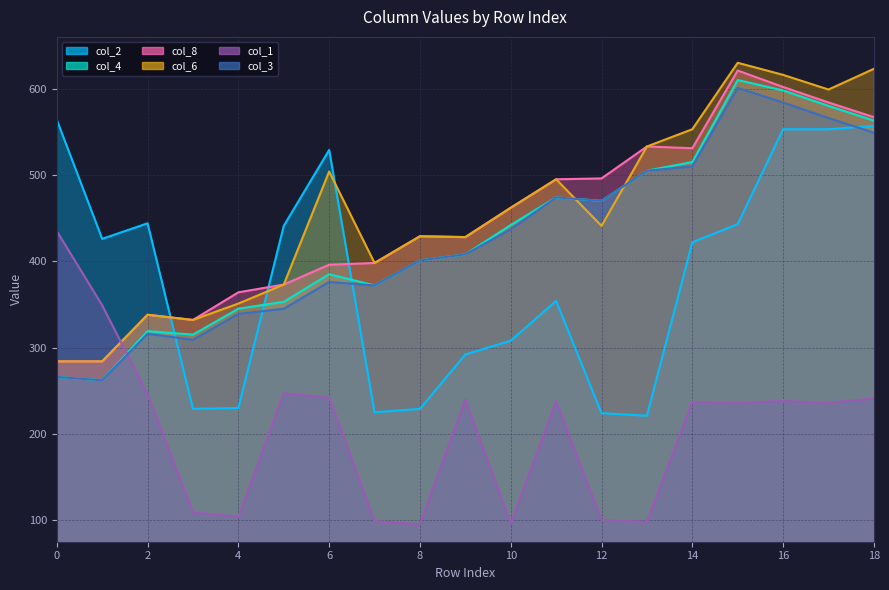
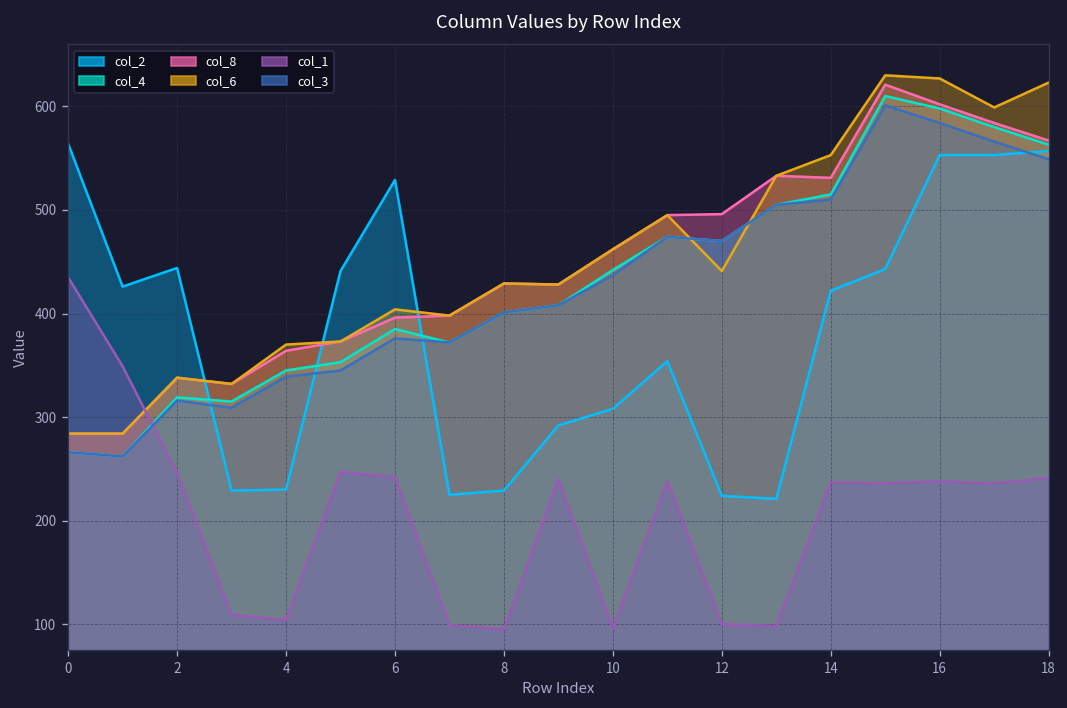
col_6, 4: 350 -> 370
col_6, 6: 500 -> 400
col_6, 16: 620 -> 630
